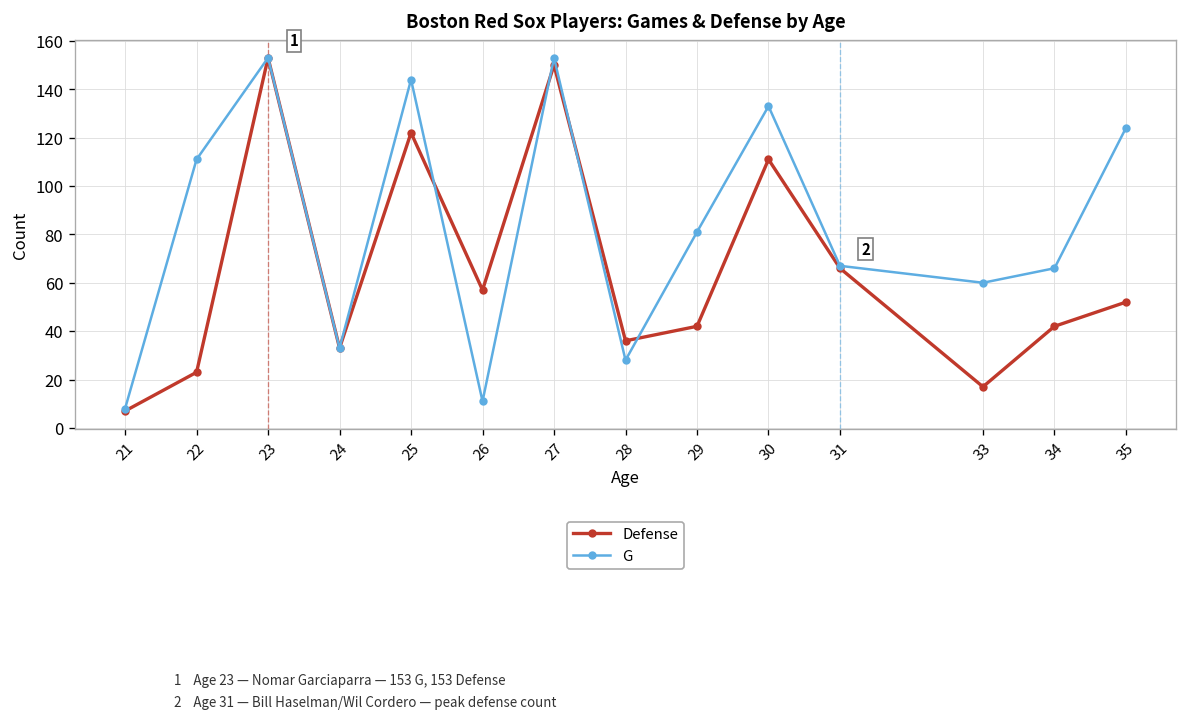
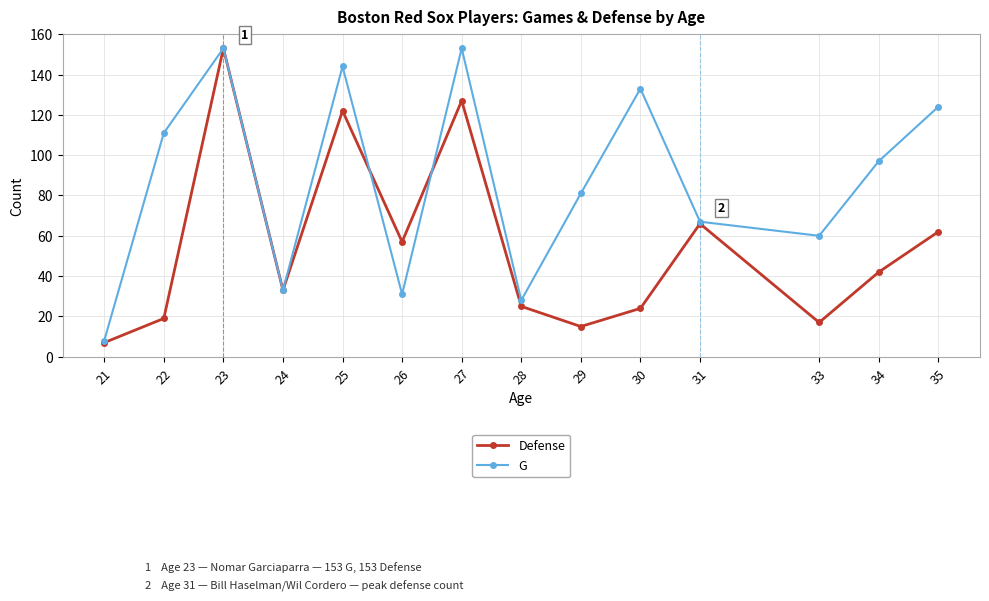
Defense, 22: 23 -> 19
G, 26: 11 -> 31
Defense, 27: 150 -> 127
Defense, 28: 36 -> 25
Defense, 29: 42 -> 15
Defense, 30: 111 -> 24
G, 34: 66 -> 97
Defense, 35: 52 -> 62
